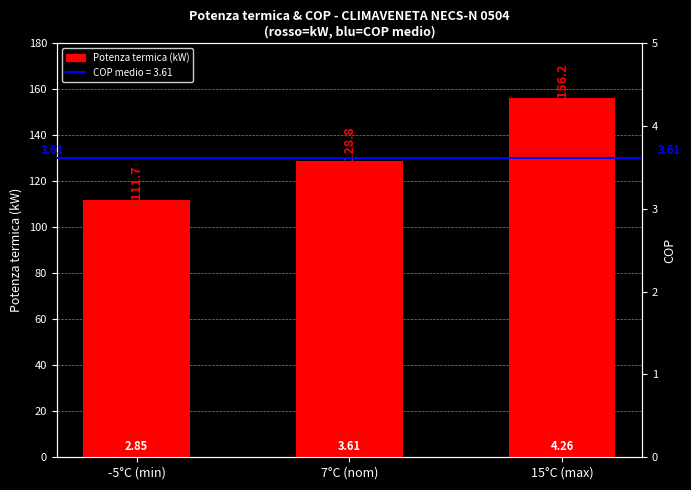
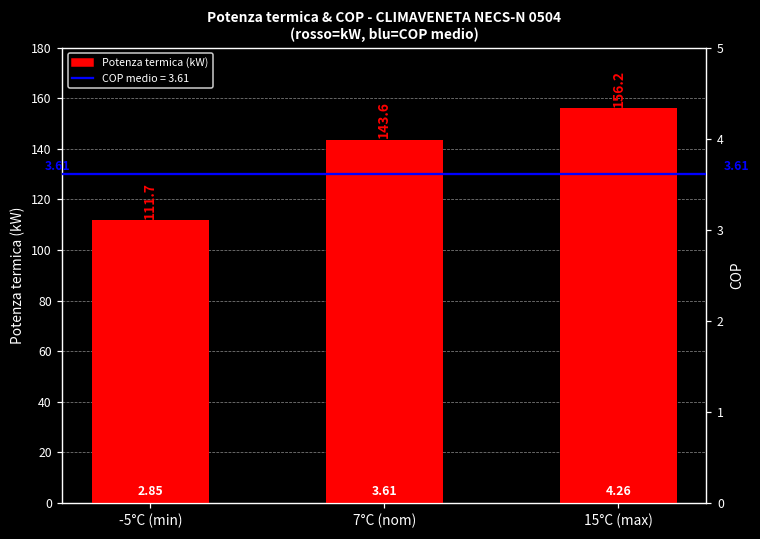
7°C (nom): 128.8 -> 143.6
